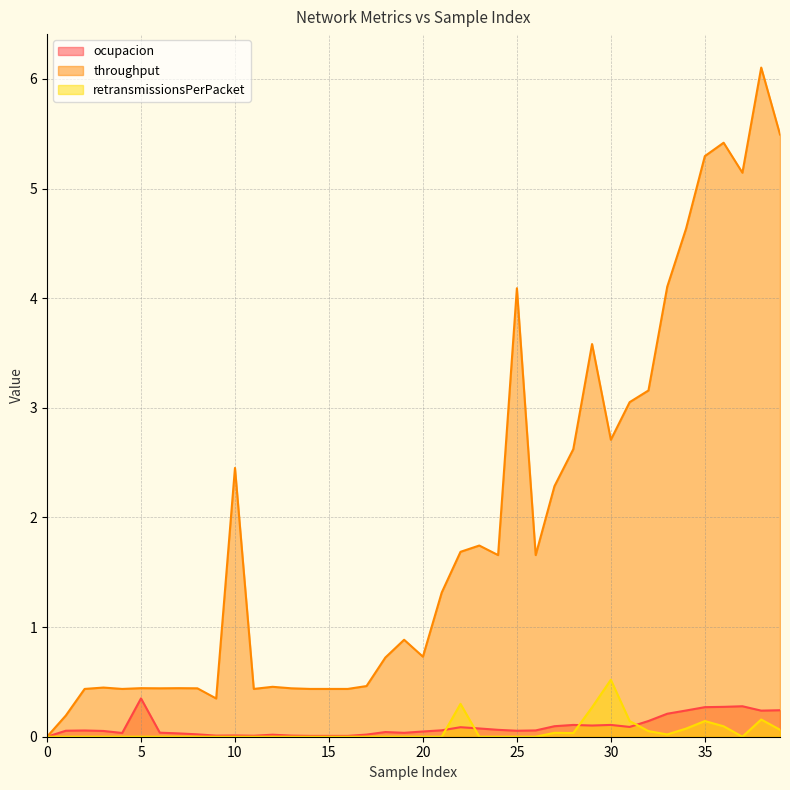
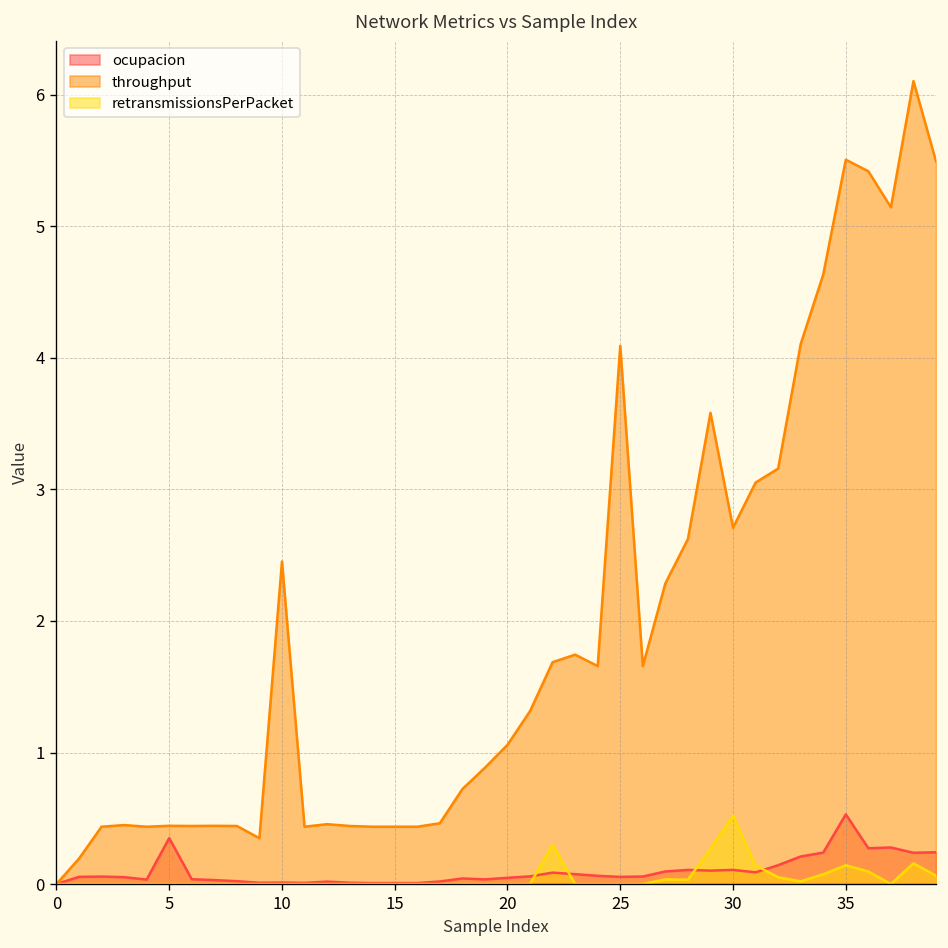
throughput, 20: 0.73 -> 1.06
ocupacion, 35: 0.27 -> 0.53
throughput, 35: 5.30 -> 5.51
